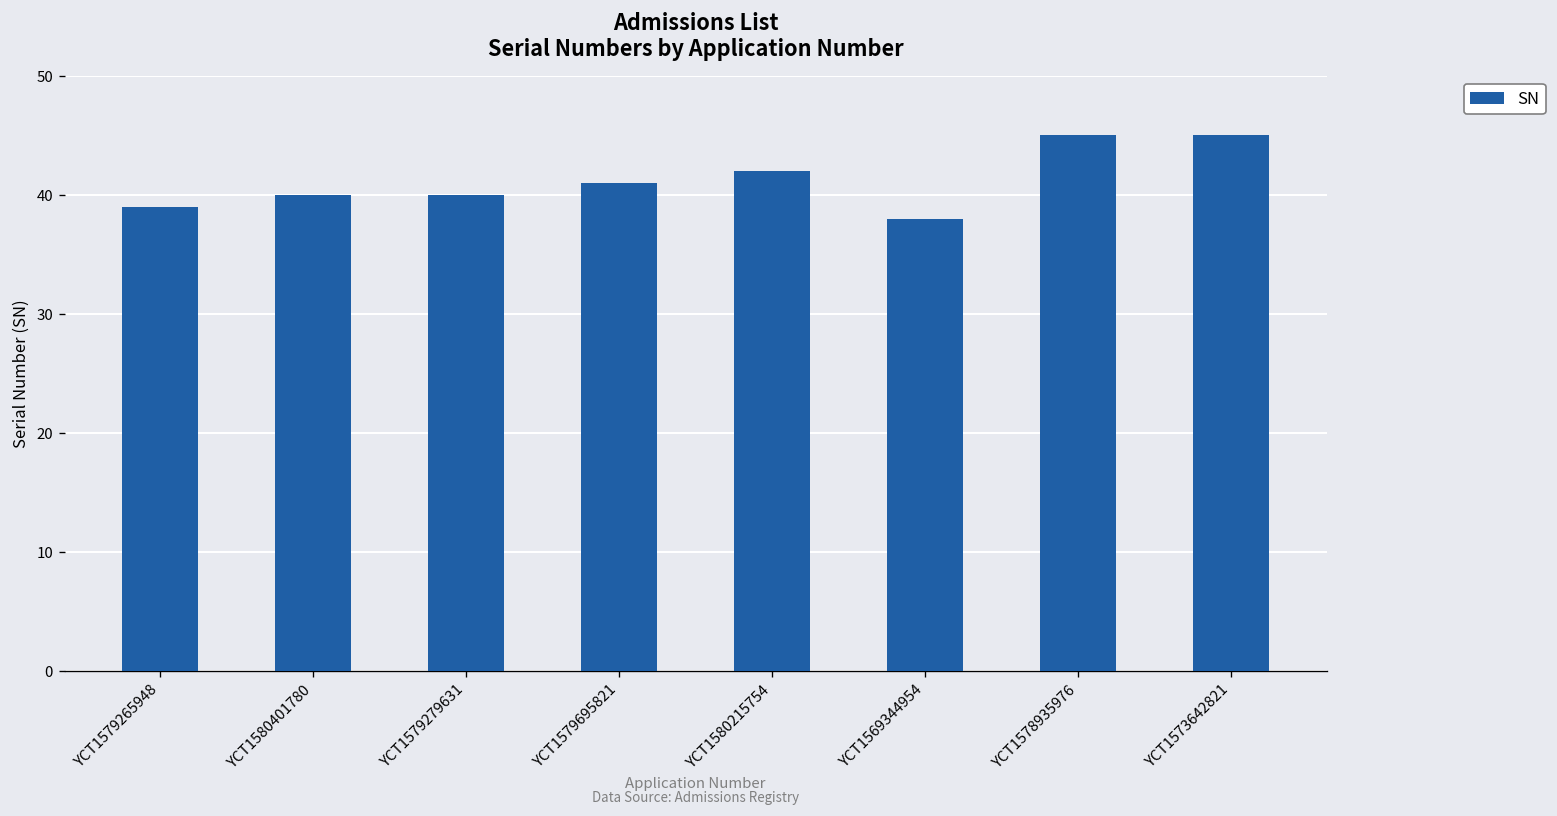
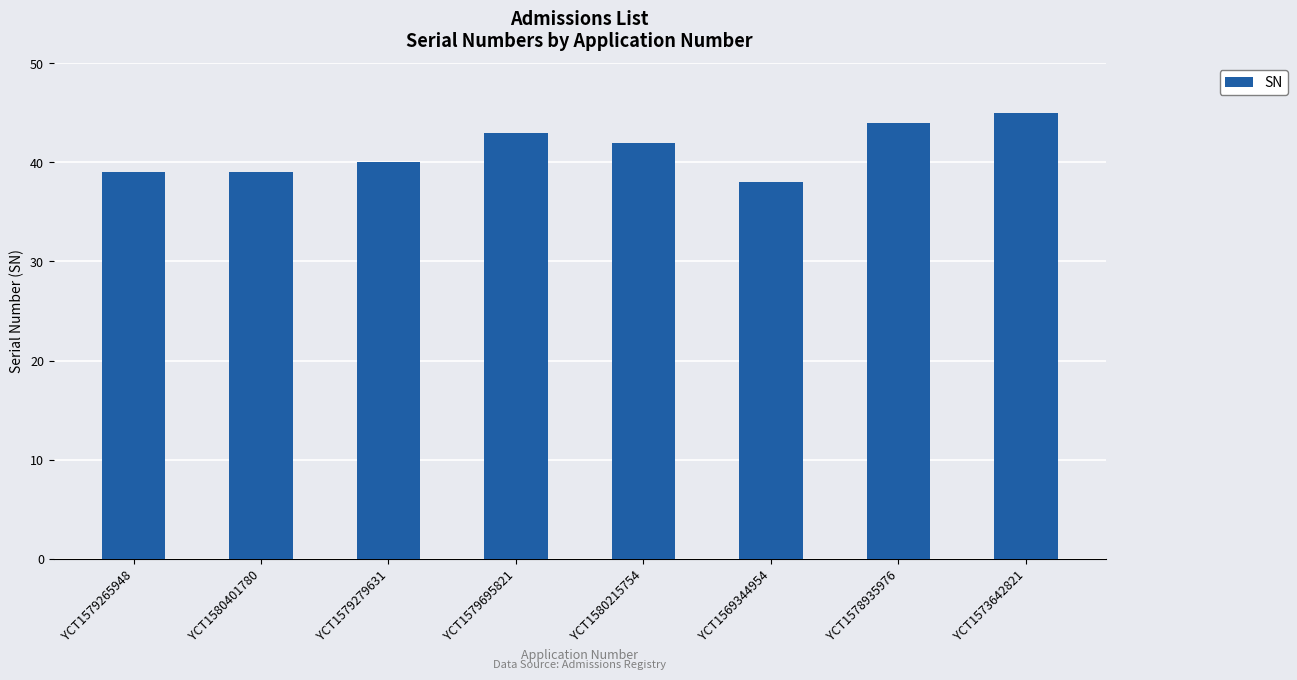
YCT1580401780: 40 -> 39
YCT1579695821: 41 -> 43
YCT1578935976: 45 -> 44
